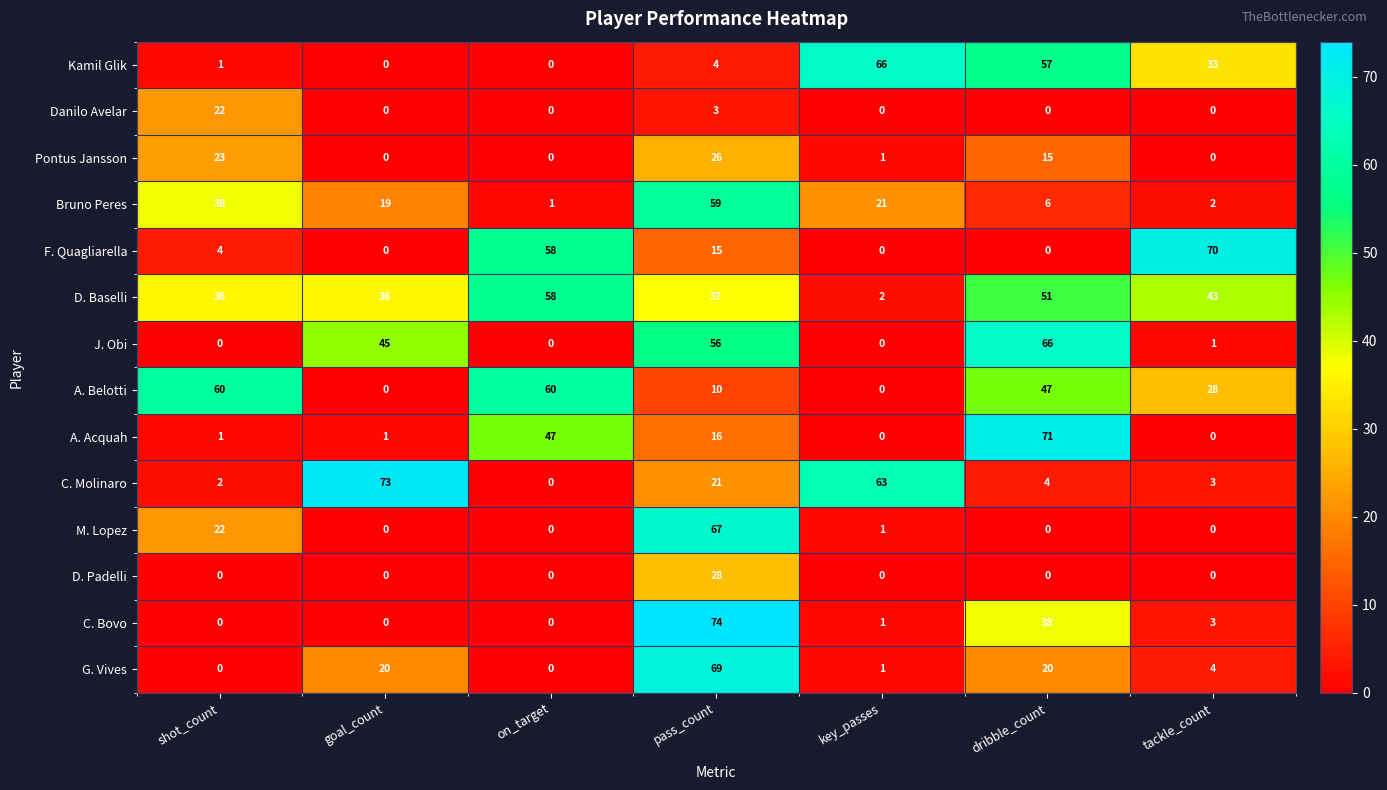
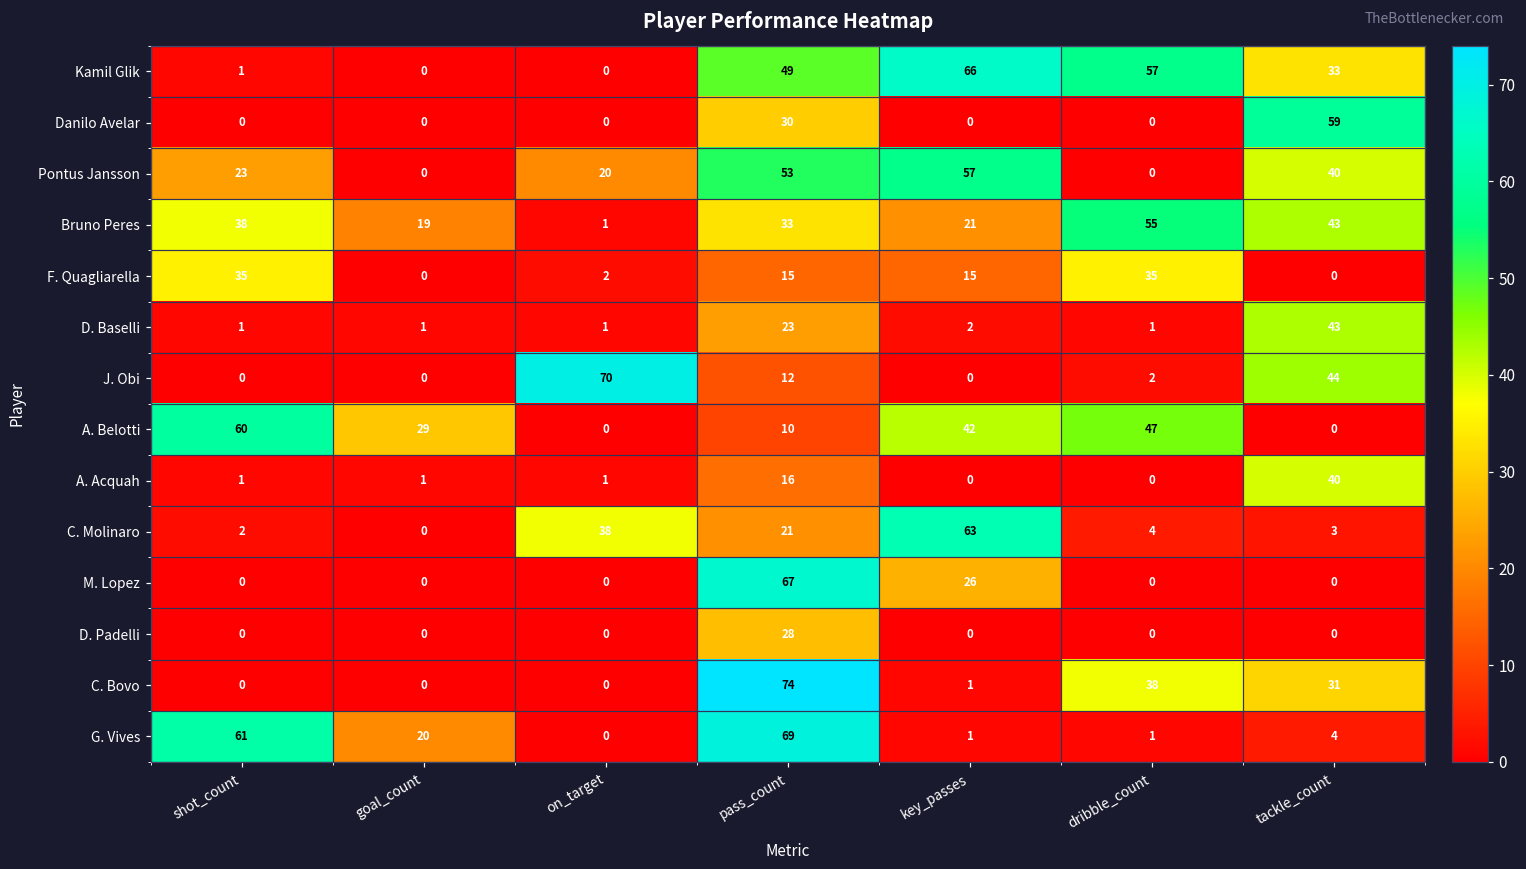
Kamil Glik, pass_count: 4 -> 49
Danilo Avelar, shot_count: 22 -> 0
Danilo Avelar, pass_count: 3 -> 30
Danilo Avelar, tackle_count: 0 -> 59
Pontus Jansson, on_target: 0 -> 20
Pontus Jansson, pass_count: 26 -> 53
Pontus Jansson, key_passes: 1 -> 57
Pontus Jansson, dribble_count: 15 -> 0
Pontus Jansson, tackle_count: 0 -> 40
Bruno Peres, pass_count: 59 -> 33
Bruno Peres, dribble_count: 6 -> 55
Bruno Peres, tackle_count: 2 -> 43
F. Quagliarella, shot_count: 4 -> 35
F. Quagliarella, on_target: 58 -> 2
F. Quagliarella, key_passes: 0 -> 15
F. Quagliarella, dribble_count: 0 -> 35
F. Quagliarella, tackle_count: 70 -> 0
D. Baselli, shot_count: 36 -> 1
D. Baselli, goal_count: 36 -> 1
D. Baselli, on_target: 58 -> 1
D. Baselli, pass_count: 37 -> 23
D. Baselli, dribble_count: 51 -> 1
J. Obi, goal_count: 45 -> 0
J. Obi, on_target: 0 -> 70
J. Obi, pass_count: 56 -> 12
J. Obi, dribble_count: 66 -> 2
J. Obi, tackle_count: 1 -> 44
A. Belotti, goal_count: 0 -> 29
A. Belotti, on_target: 60 -> 0
A. Belotti, key_passes: 0 -> 42
A. Belotti, tackle_count: 28 -> 0
A. Acquah, on_target: 47 -> 1
A. Acquah, dribble_count: 71 -> 0
A. Acquah, tackle_count: 0 -> 40
C. Molinaro, goal_count: 73 -> 0
C. Molinaro, on_target: 0 -> 38
M. Lopez, shot_count: 22 -> 0
M. Lopez, key_passes: 1 -> 26
C. Bovo, tackle_count: 3 -> 31
G. Vives, shot_count: 0 -> 61
G. Vives, dribble_count: 20 -> 1
